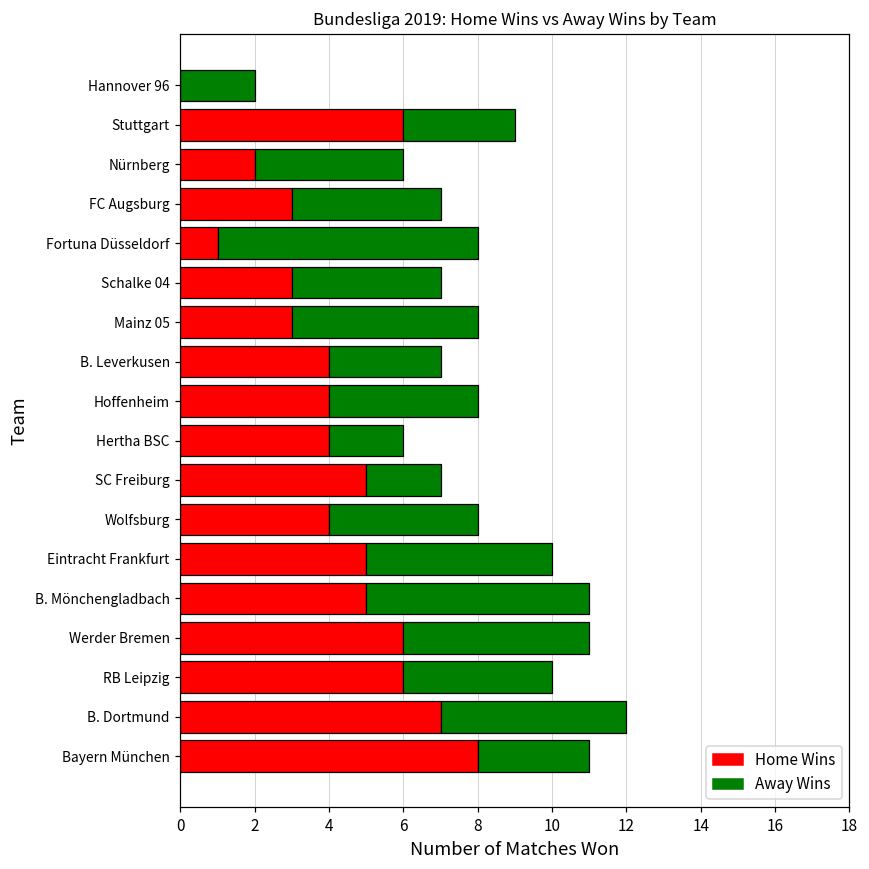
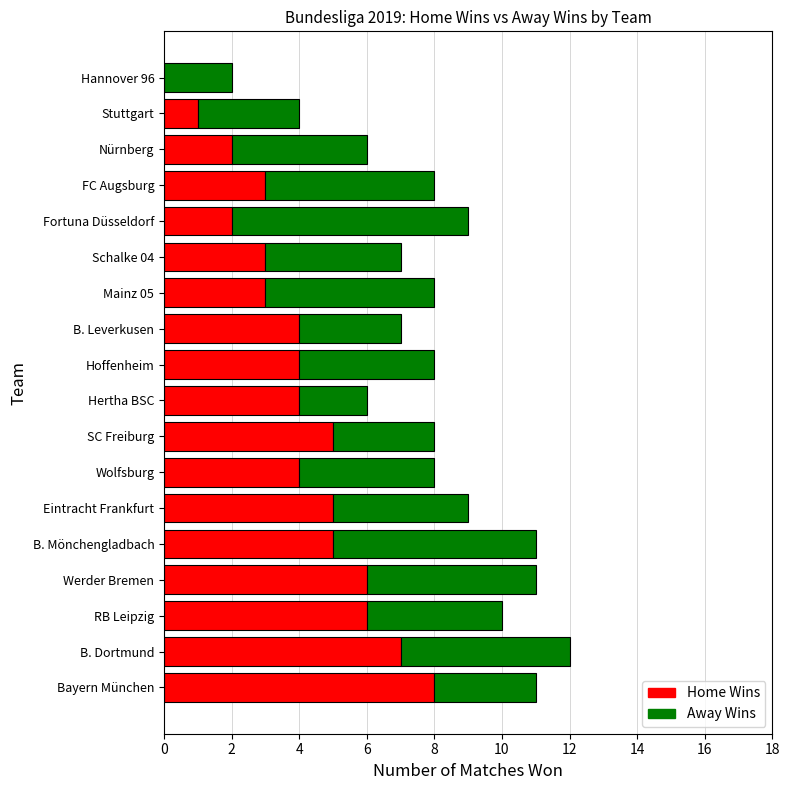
Home Wins, Stuttgart: 6 -> 1
Away Wins, FC Augsburg: 4 -> 5
Home Wins, Fortuna Düsseldorf: 1 -> 2
Away Wins, SC Freiburg: 2 -> 3
Away Wins, Eintracht Frankfurt: 5 -> 4
